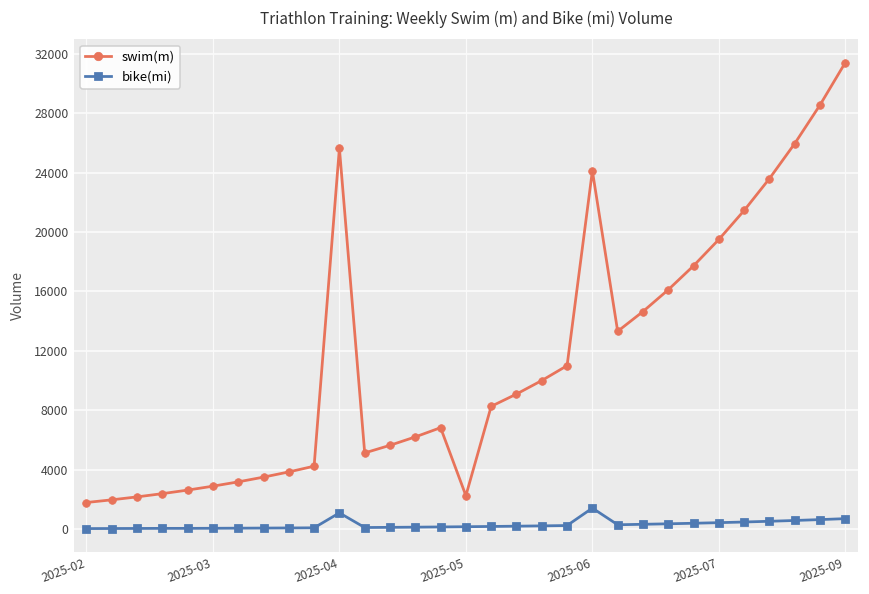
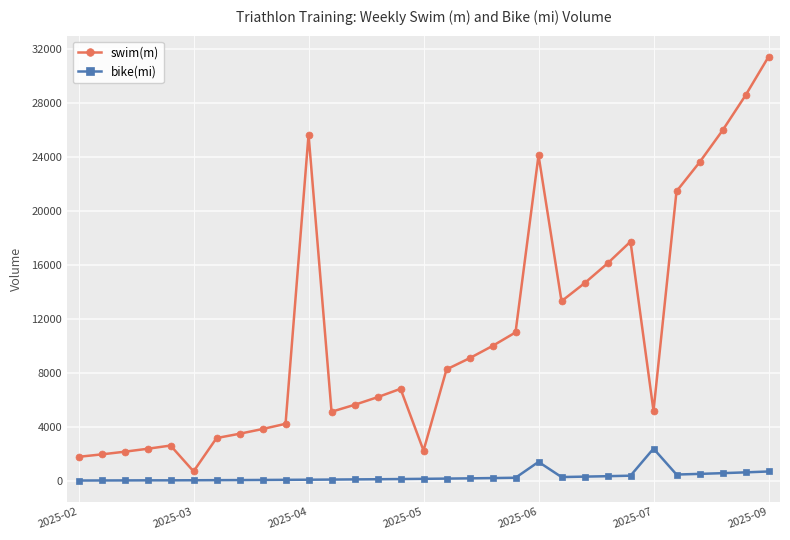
swim(m), 2025-03: 2900 -> 700
bike(mi), 2025-04: 1100 -> 100
swim(m), 2025-07: 19500 -> 5200
bike(mi), 2025-07: 400 -> 2400
